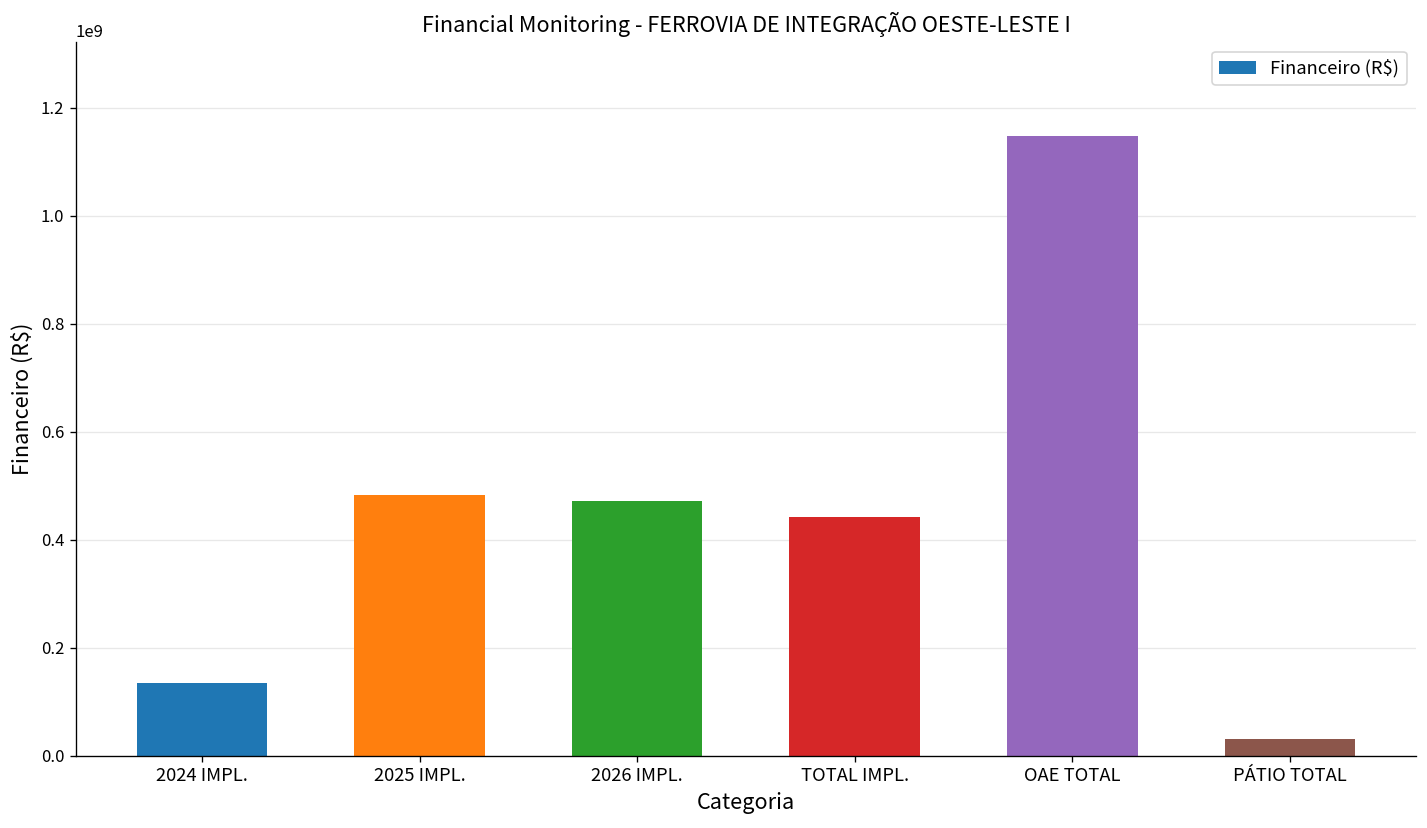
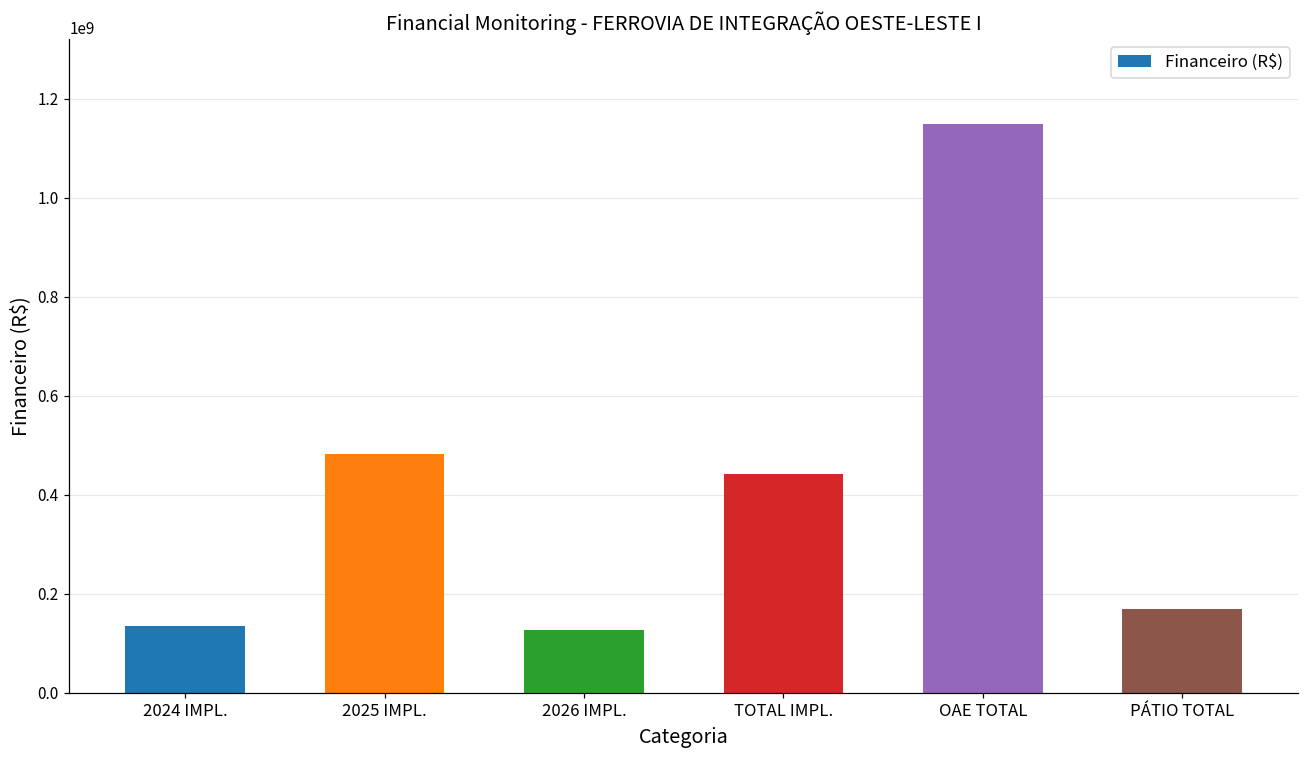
2026 IMPL.: 470000000 -> 130000000
PÁTIO TOTAL: 30000000 -> 170000000
